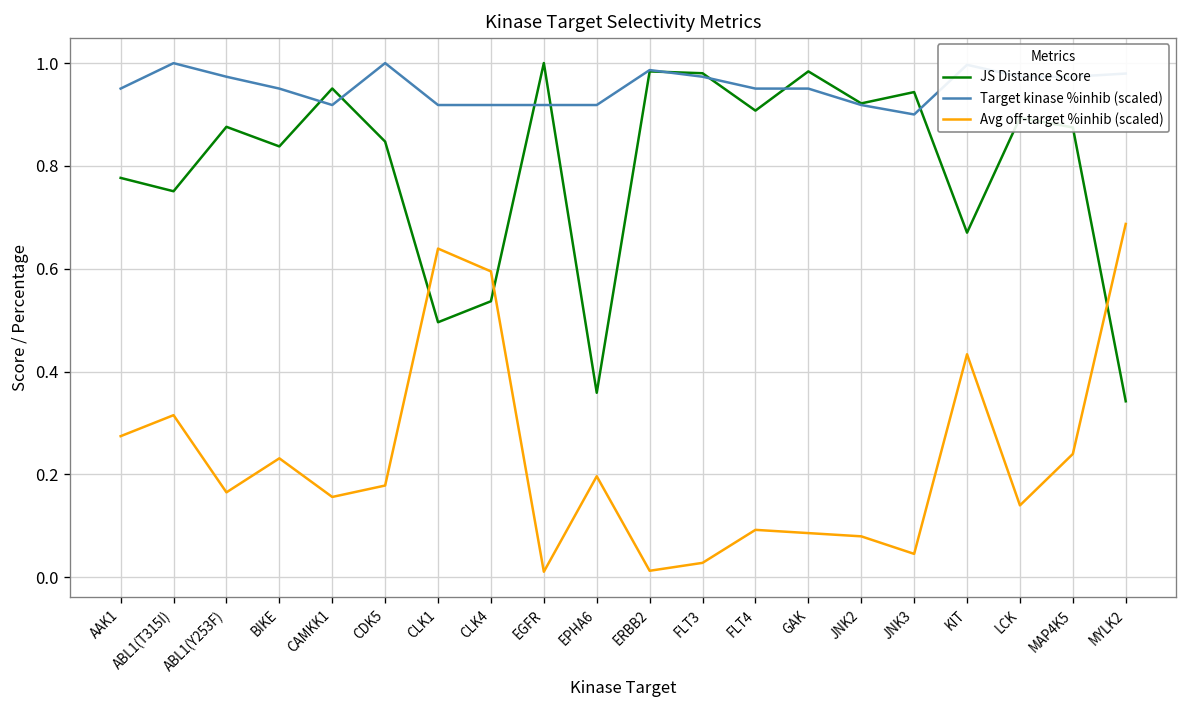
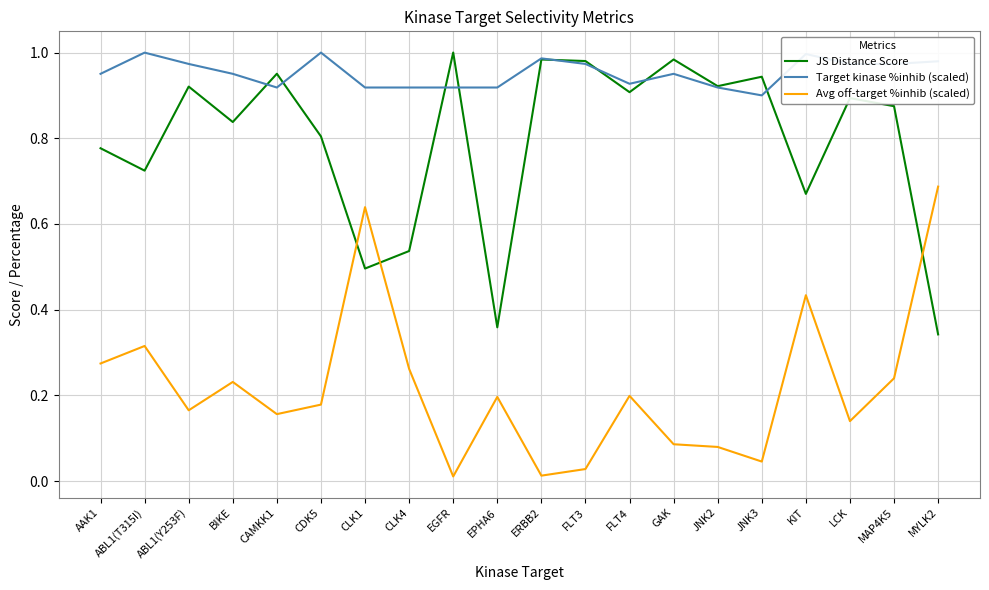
JS Distance Score, ABL1(T315I): 0.75 -> 0.72
JS Distance Score, ABL1(Y253F): 0.88 -> 0.92
JS Distance Score, CDK5: 0.85 -> 0.80
Avg off-target %inhib (scaled), CLK4: 0.59 -> 0.26
Target kinase %inhib (scaled), FLT4: 0.95 -> 0.93
Avg off-target %inhib (scaled), FLT4: 0.09 -> 0.20
